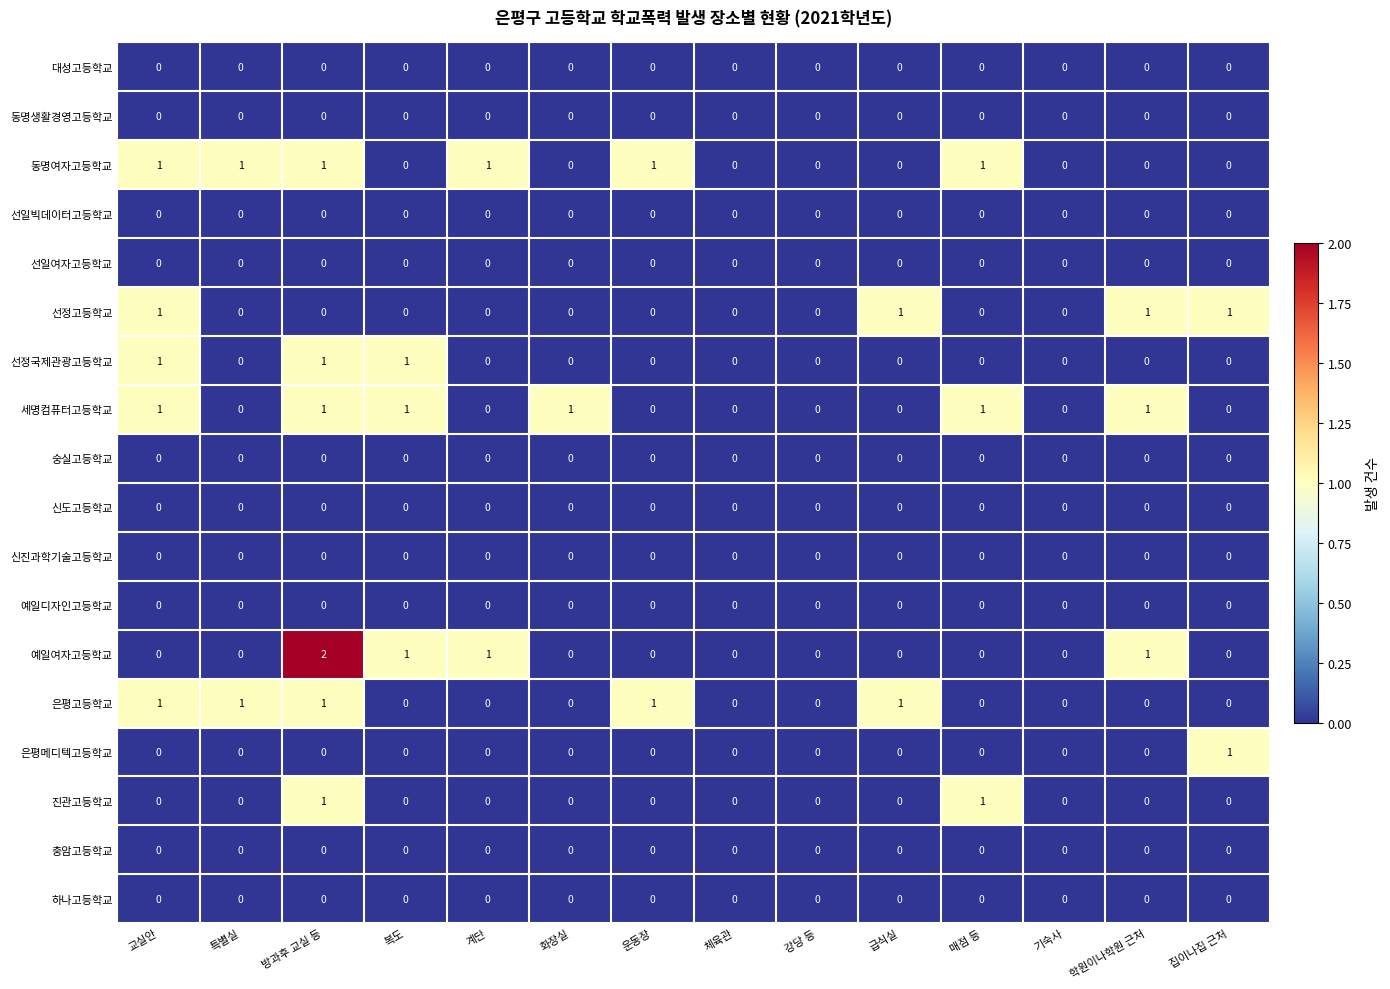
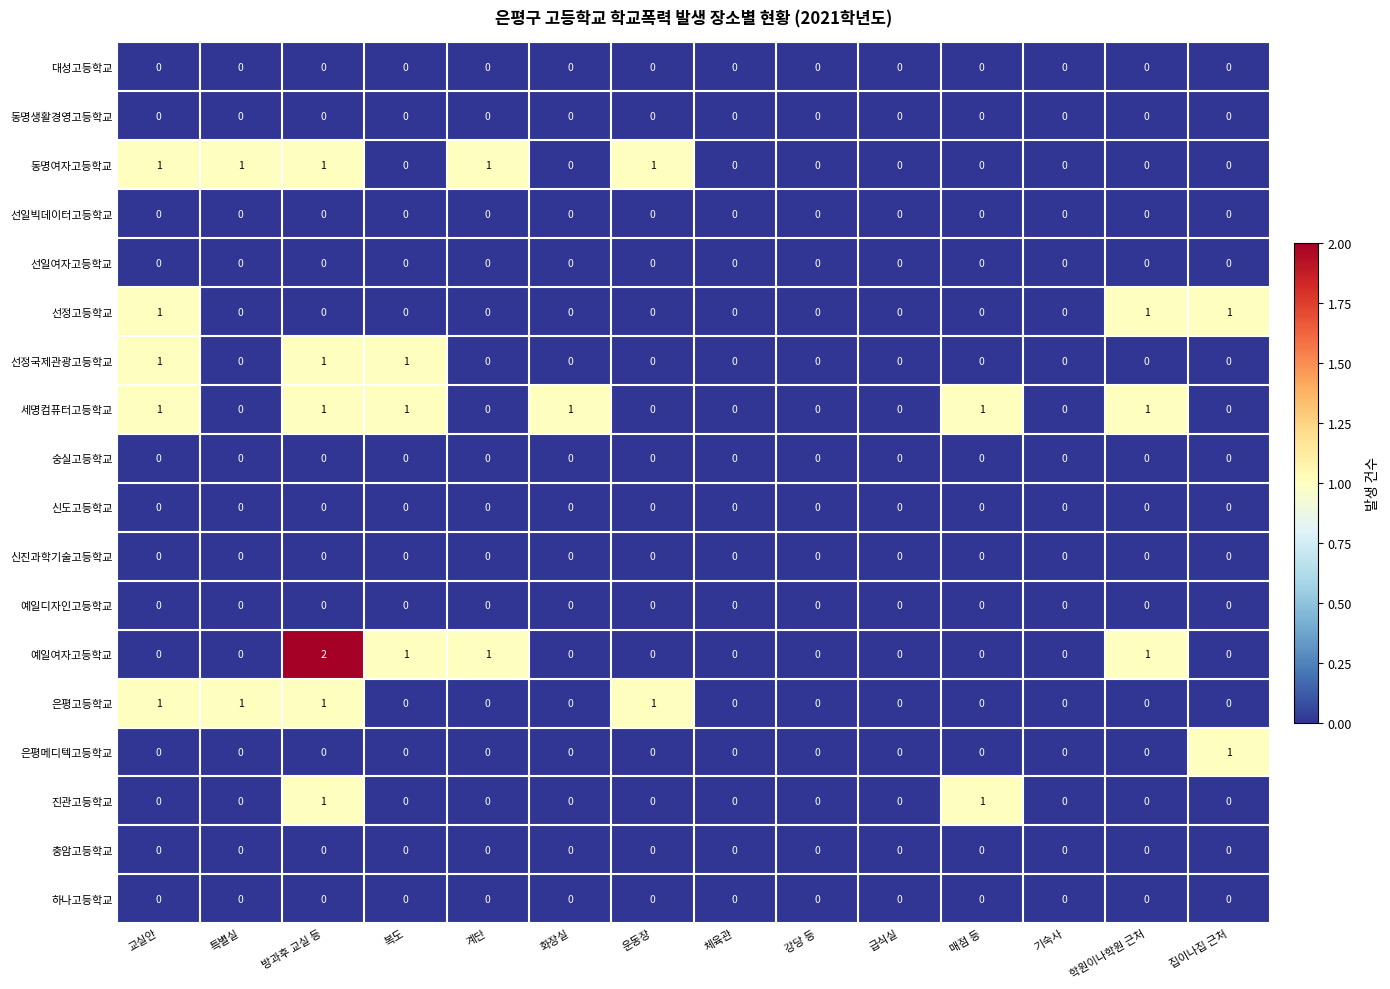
동명여자고등학교, 매점 등: 1 -> 0
선정고등학교, 급식실: 1 -> 0
은평고등학교, 급식실: 1 -> 0
